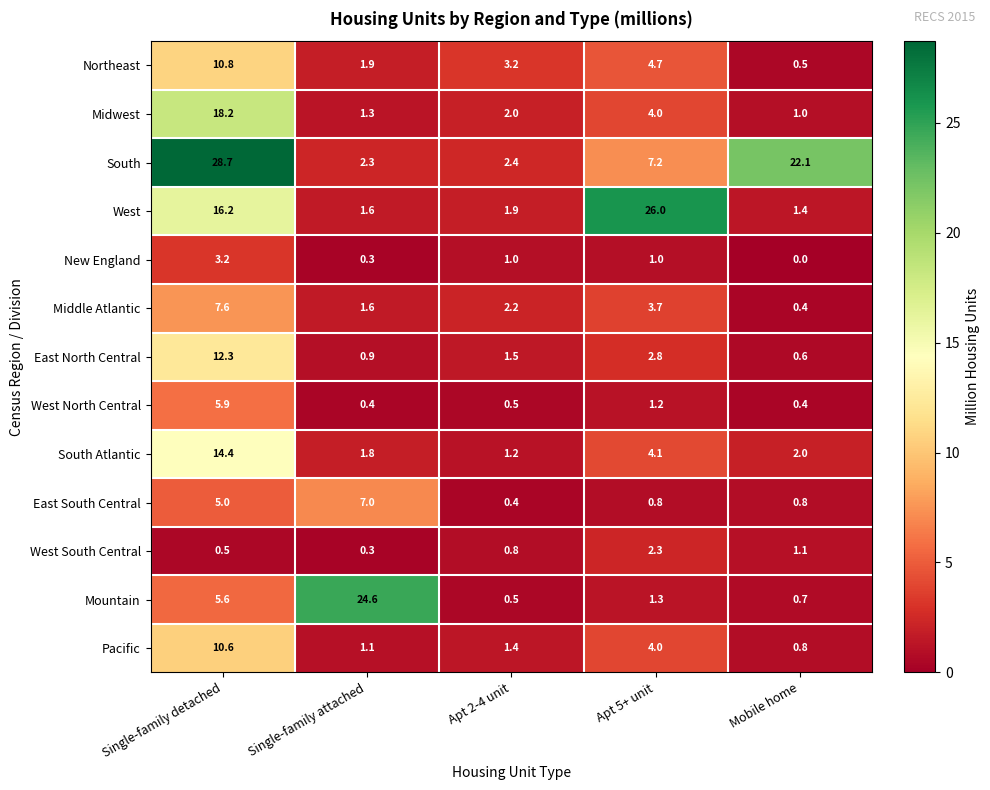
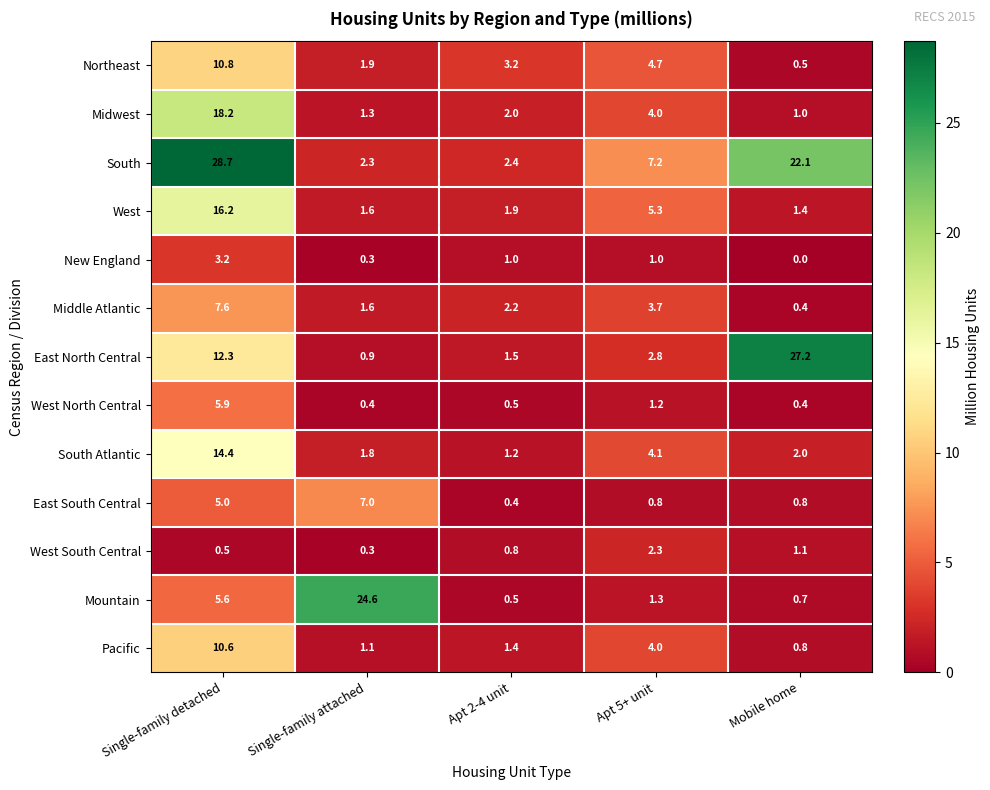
West, Apt 5+ unit: 26.0 -> 5.3
East North Central, Mobile home: 0.6 -> 27.2
